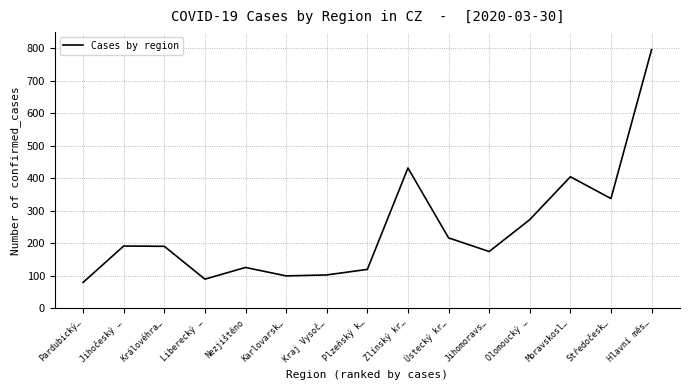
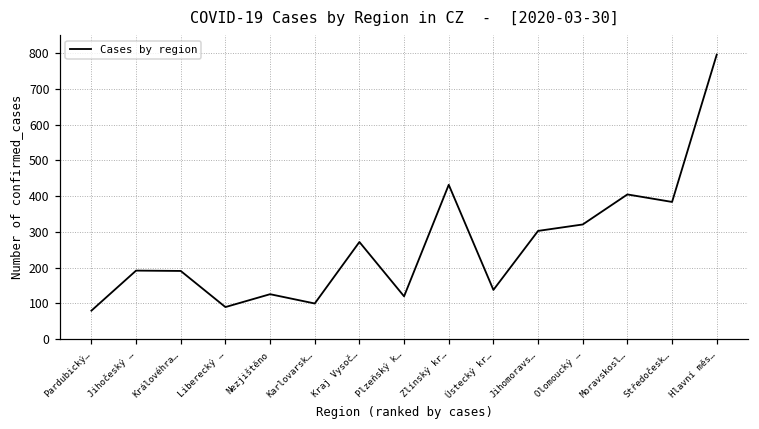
Kraj Vysoč…: 100 -> 270
Ústecký kr…: 220 -> 140
Jihomoravs…: 180 -> 300
Olomoucký …: 270 -> 320
Středočesk…: 340 -> 380
